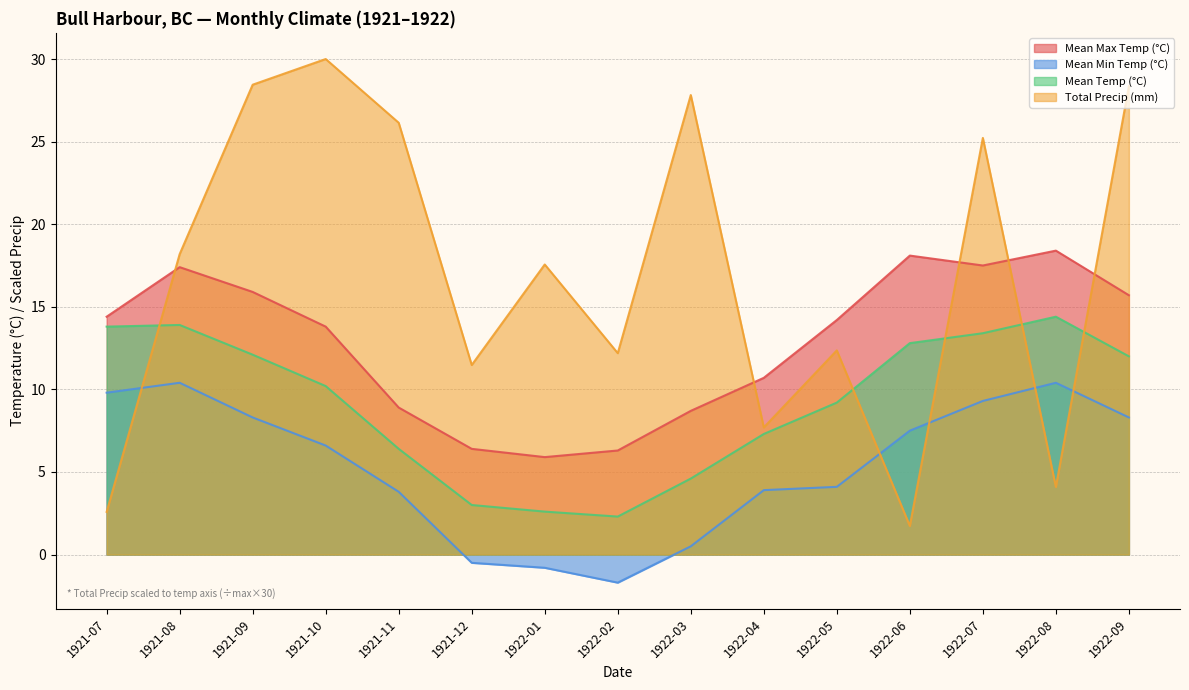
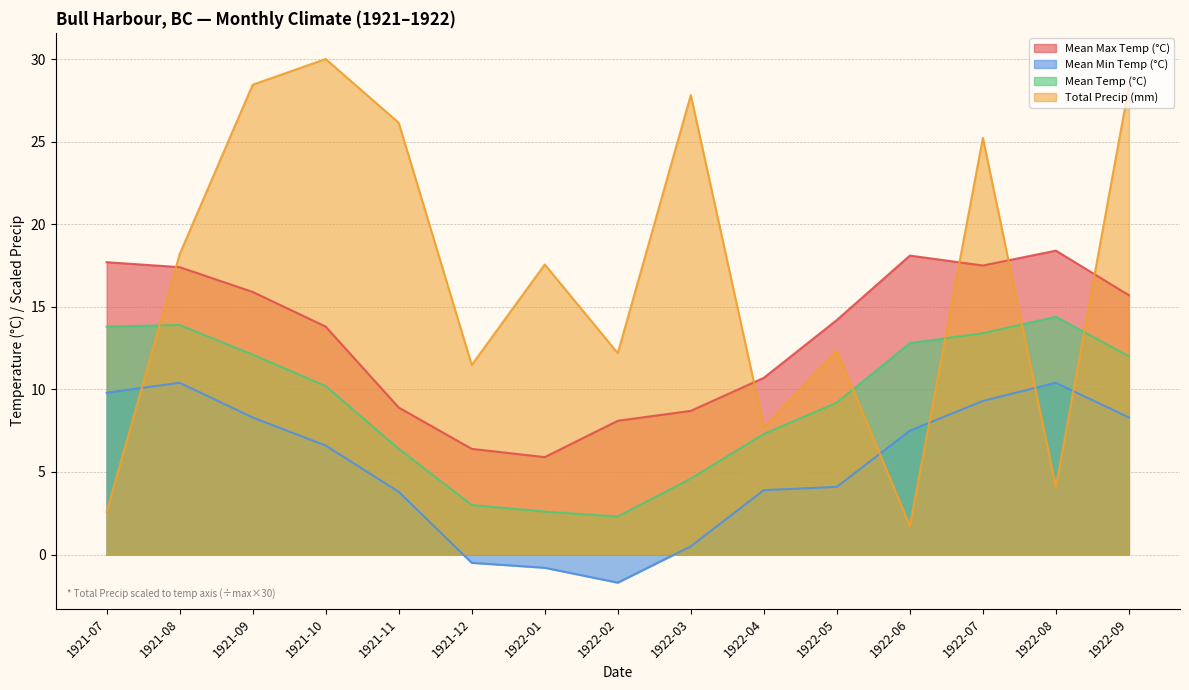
Mean Max Temp (°C), 1921-07: 14.4 -> 17.7
Mean Max Temp (°C), 1922-02: 6.3 -> 8.1
